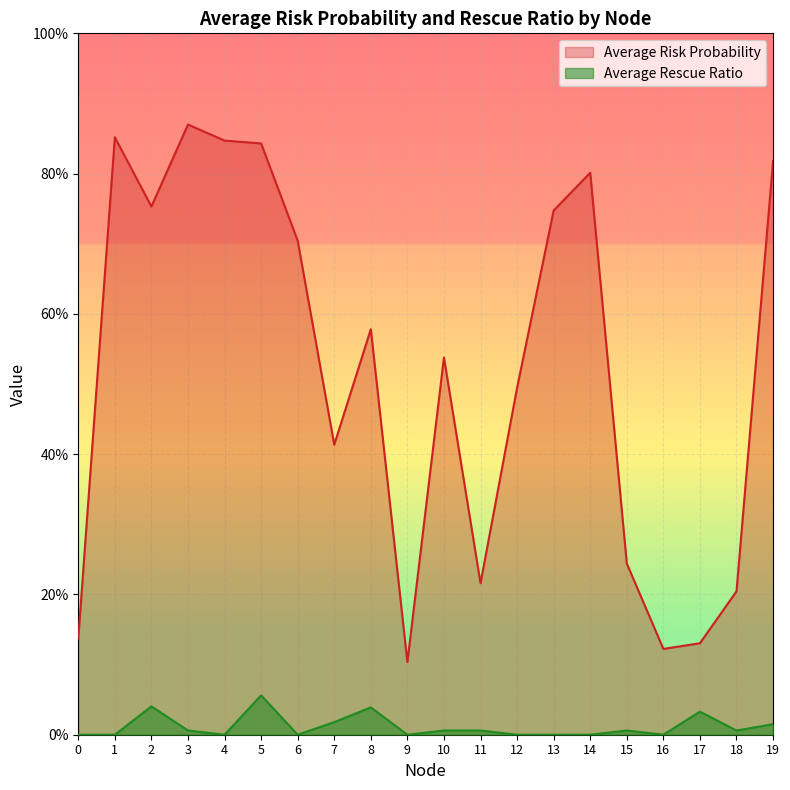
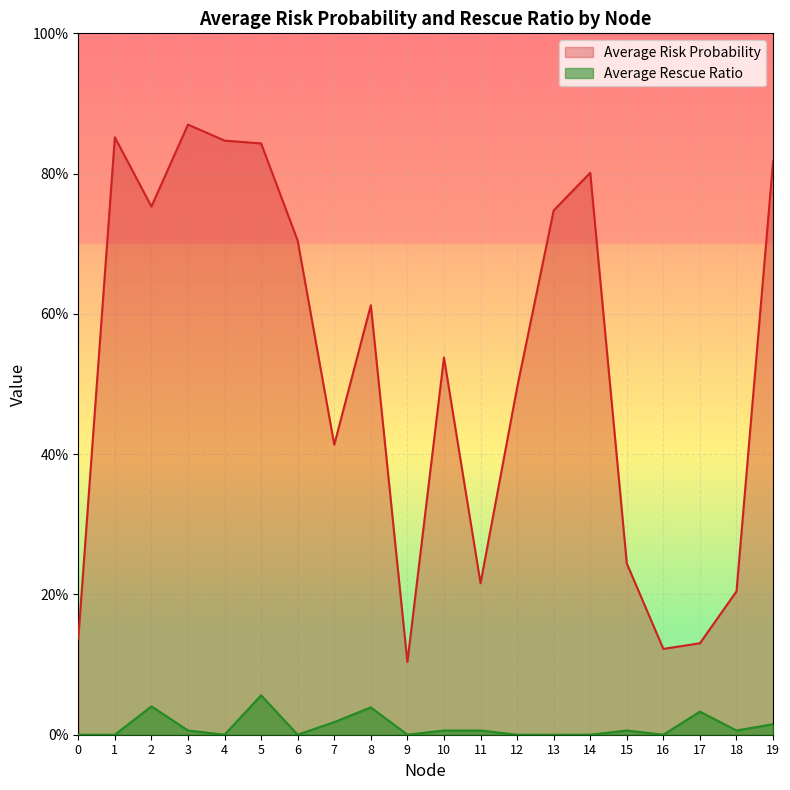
Average Risk Probability, 8: 58% -> 61%
